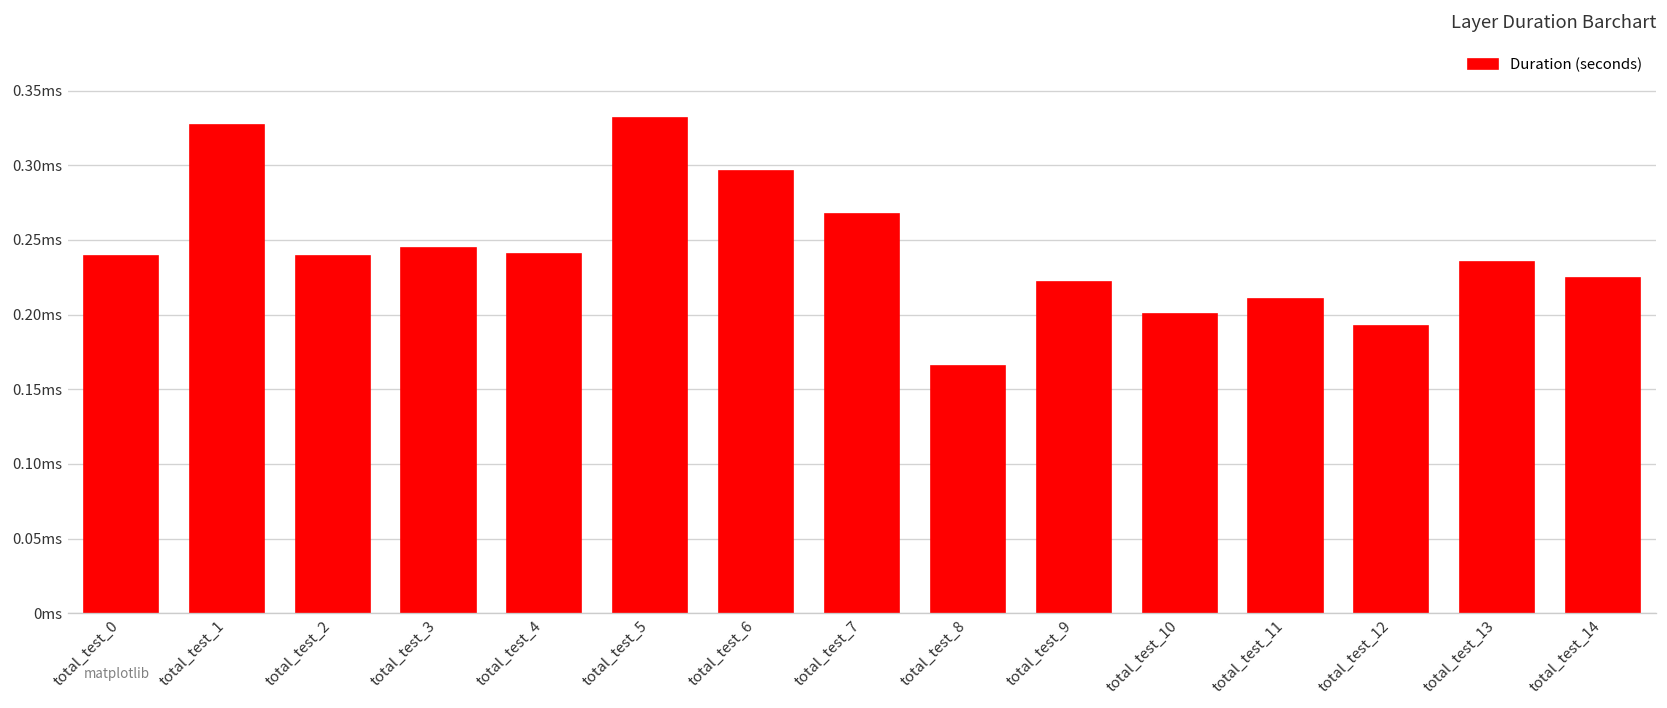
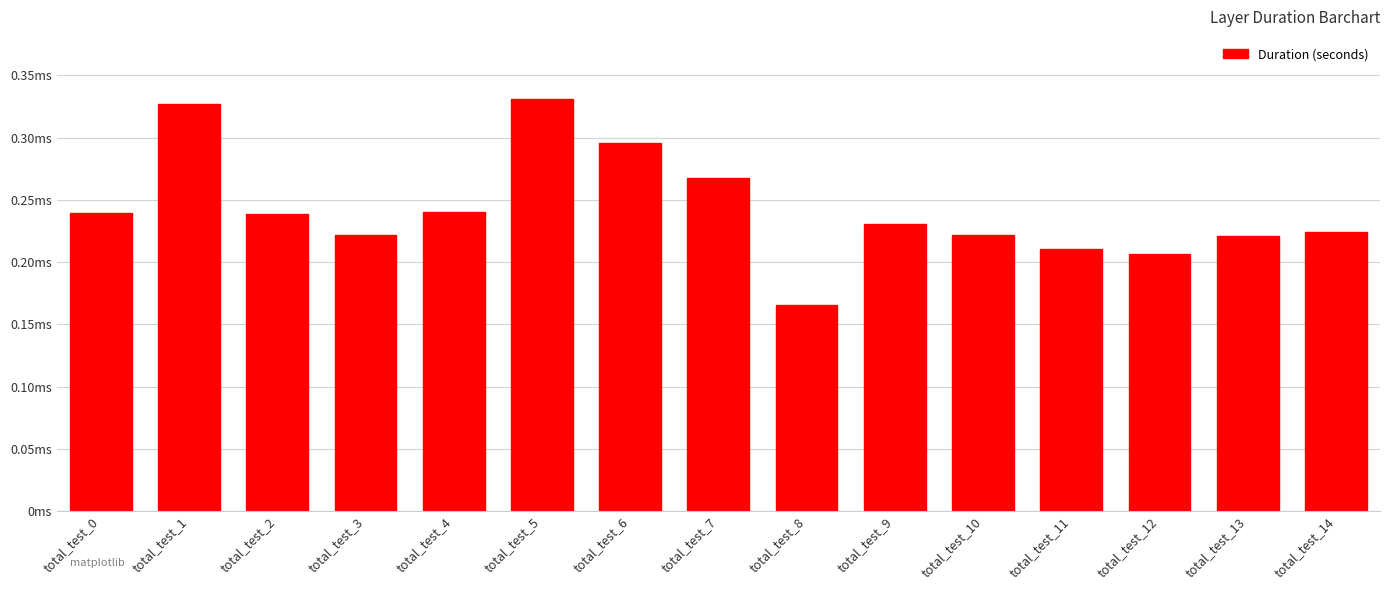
total_test_3: 0.245ms -> 0.221ms
total_test_9: 0.222ms -> 0.230ms
total_test_10: 0.201ms -> 0.222ms
total_test_12: 0.192ms -> 0.206ms
total_test_13: 0.235ms -> 0.221ms
